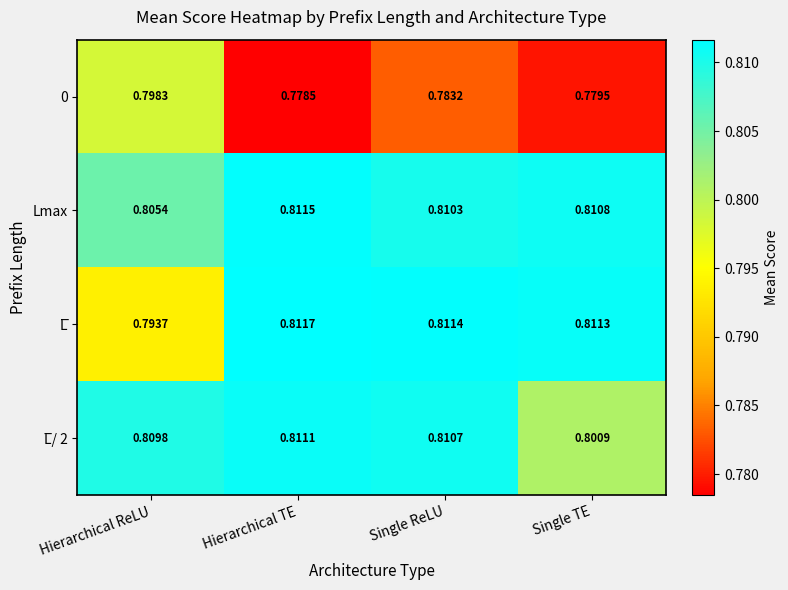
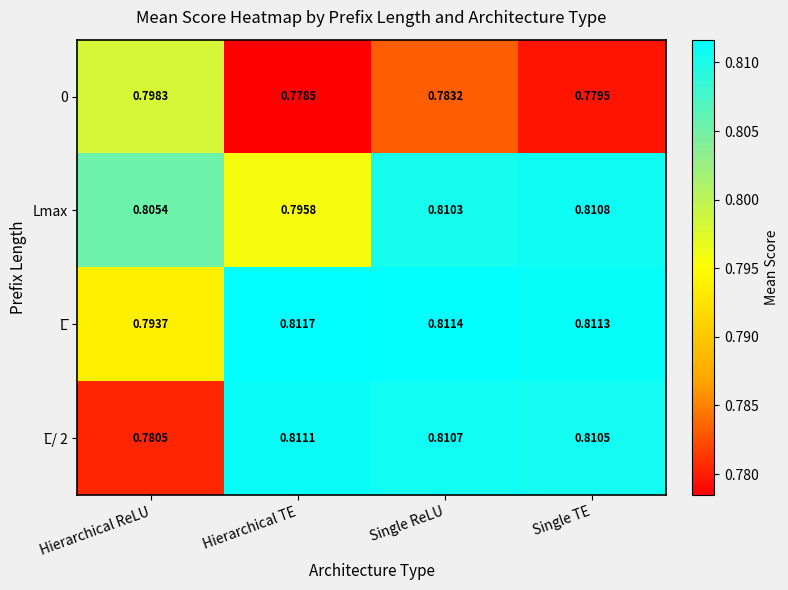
Lmax, Hierarchical TE: 0.8115 -> 0.7958
L̅/ 2, Hierarchical ReLU: 0.8098 -> 0.7805
L̅/ 2, Single TE: 0.8009 -> 0.8105
